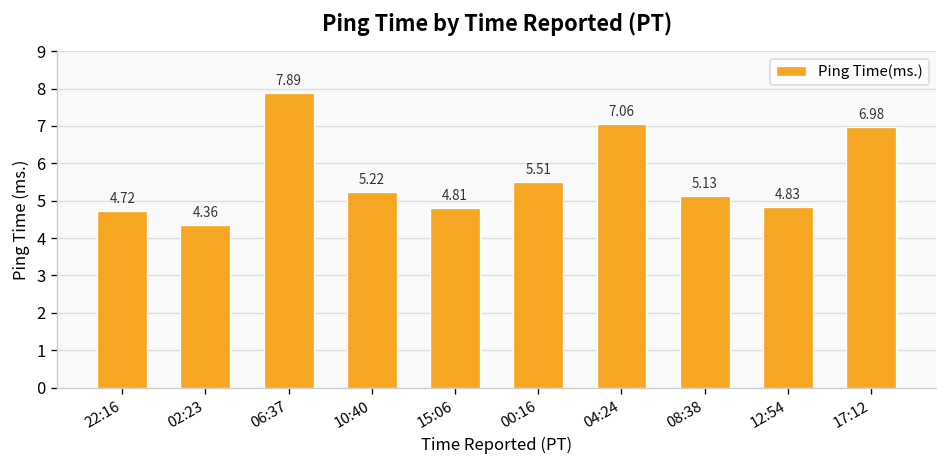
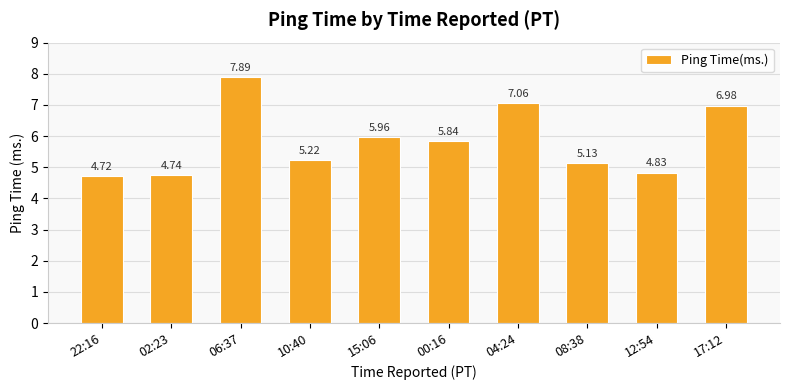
02:23: 4.36 -> 4.74
15:06: 4.81 -> 5.96
00:16: 5.51 -> 5.84
